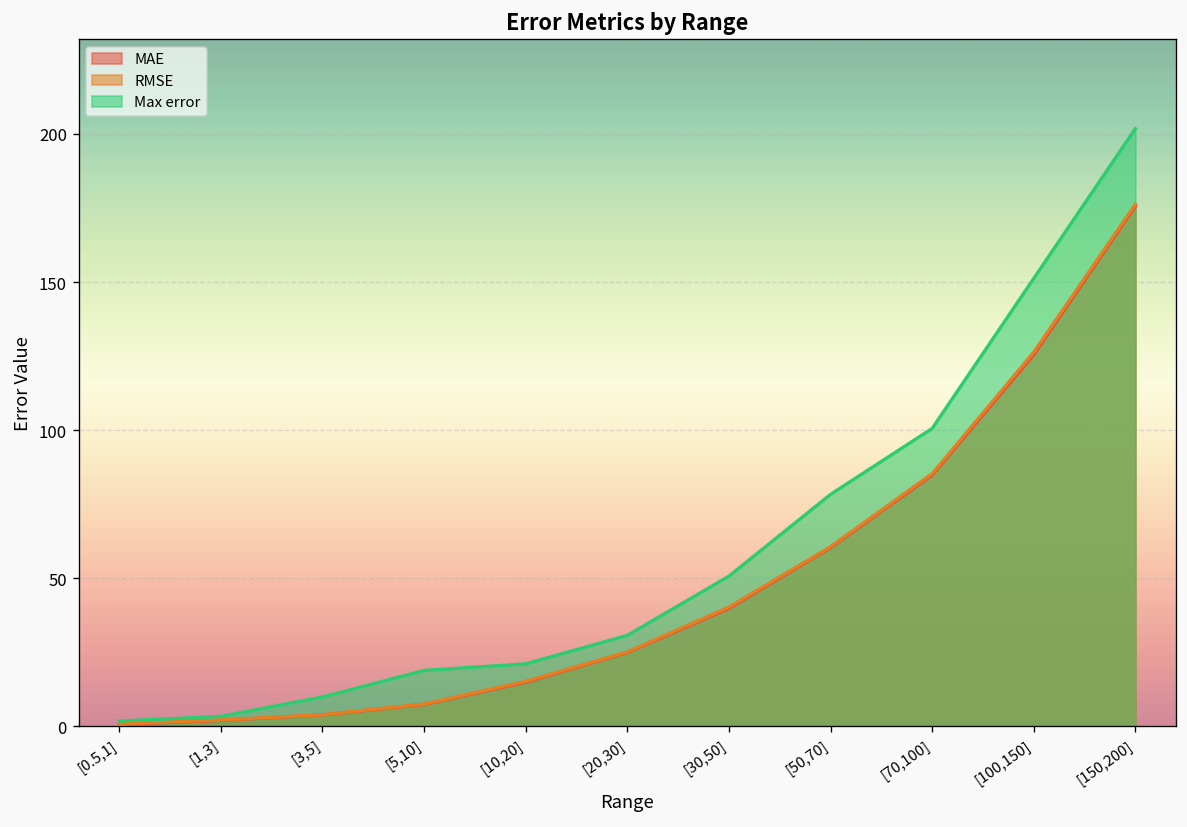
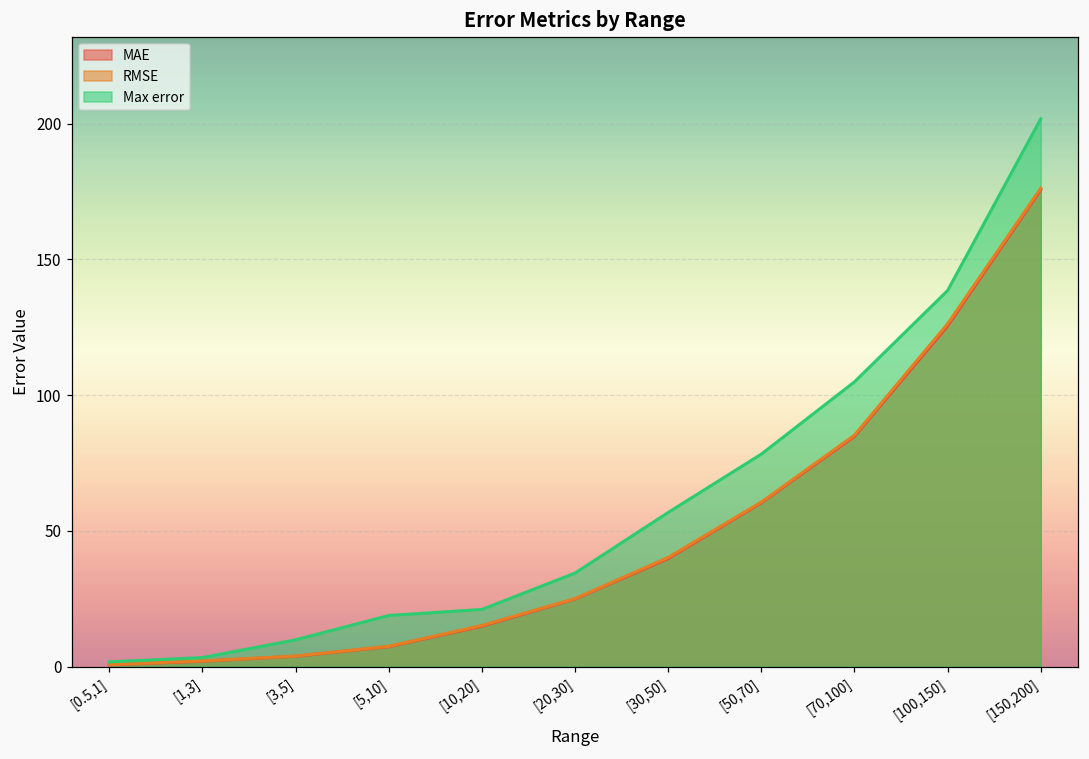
Max error, [20,30]: 31 -> 35
Max error, [30,50]: 51 -> 57
Max error, [70,100]: 101 -> 105
Max error, [100,150]: 151 -> 139
